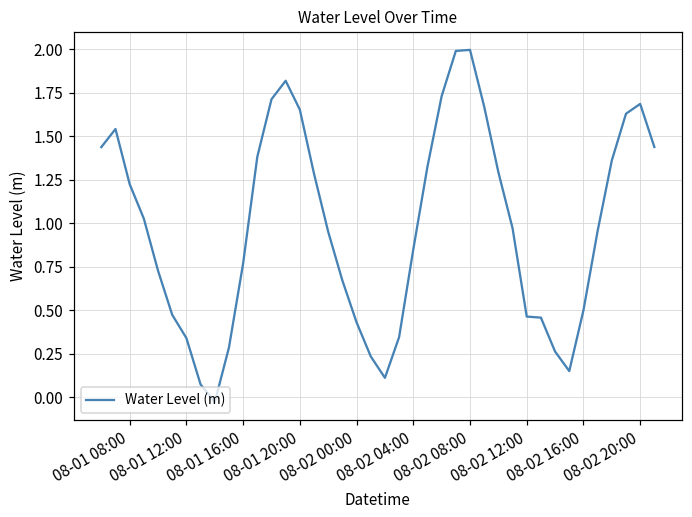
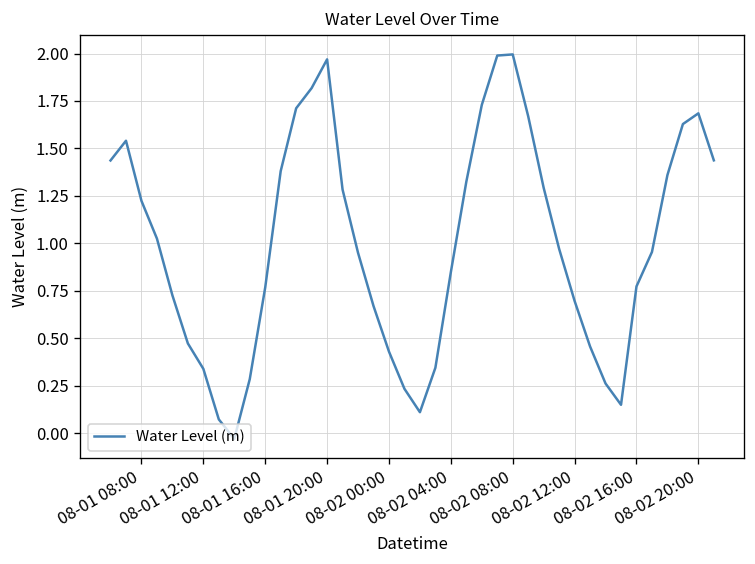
08-01 20:00: 1.65 -> 1.97
08-02 12:00: 0.46 -> 0.70
08-02 16:00: 0.50 -> 0.77
